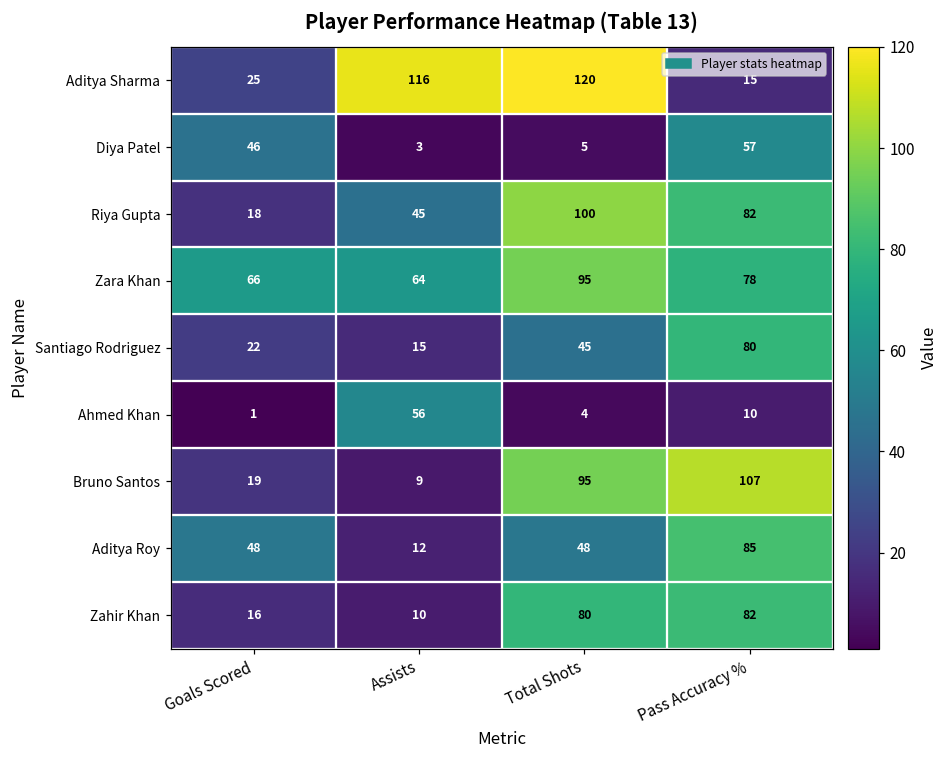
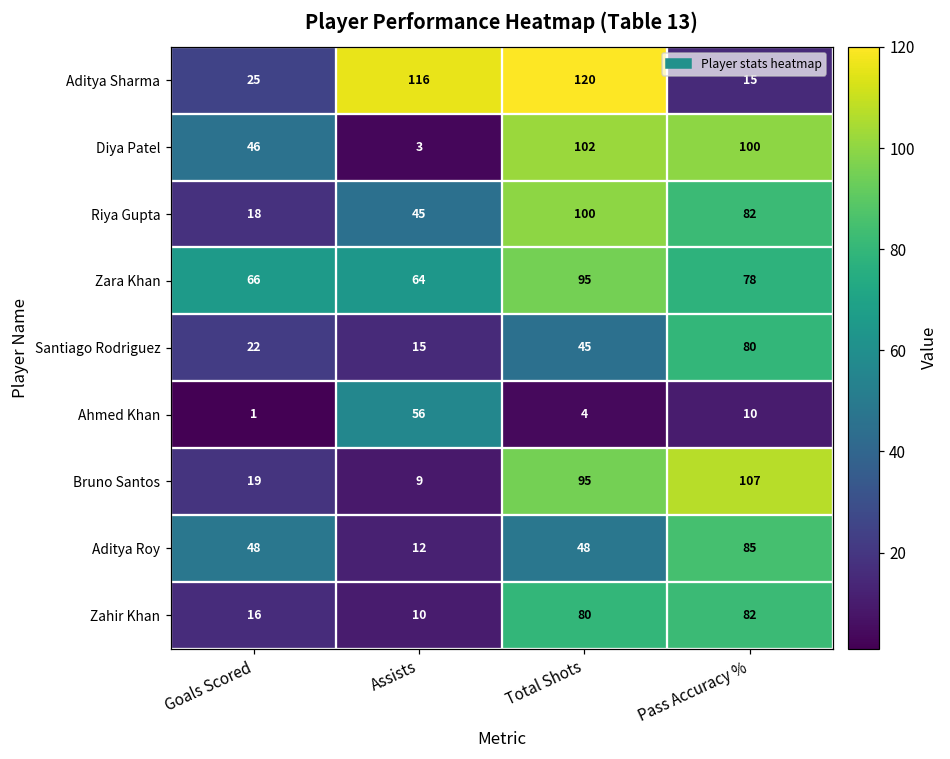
Diya Patel, Total Shots: 5 -> 102
Diya Patel, Pass Accuracy %: 57 -> 100
